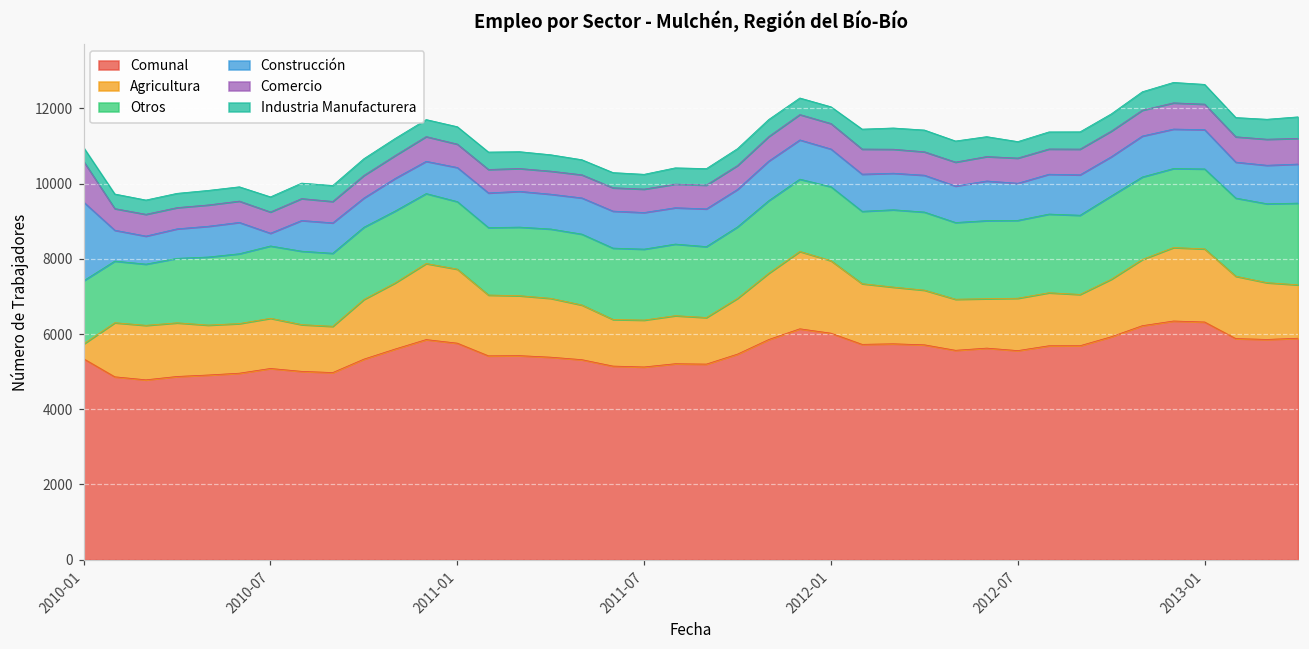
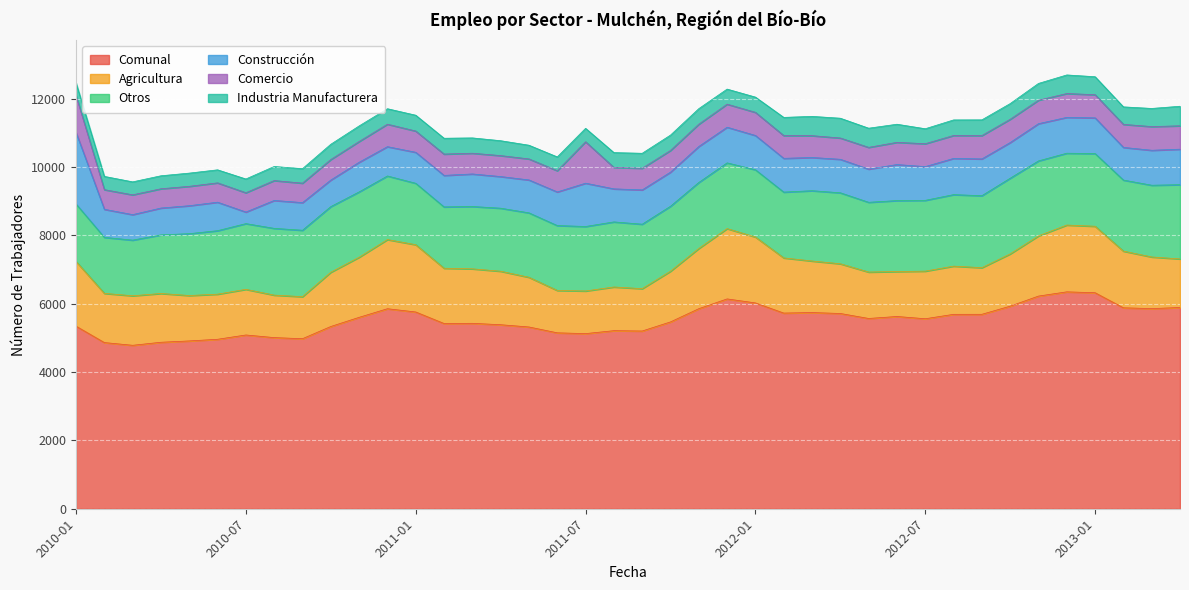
Agricultura, 2010-01: 400 -> 1900
Construcción, 2011-07: 1000 -> 1300
Comercio, 2011-07: 600 -> 1200
